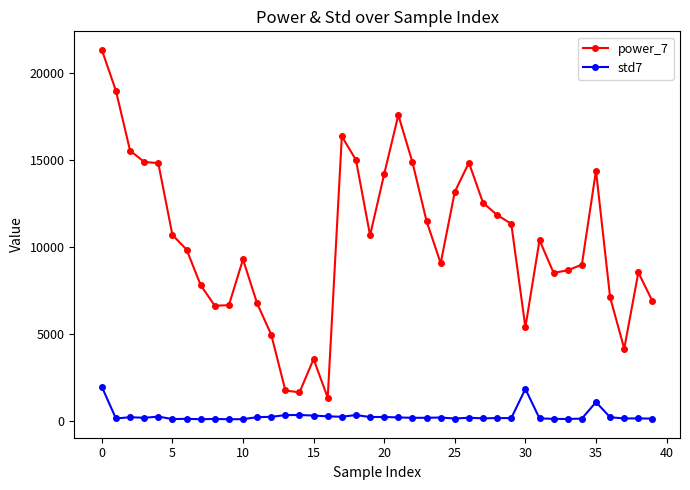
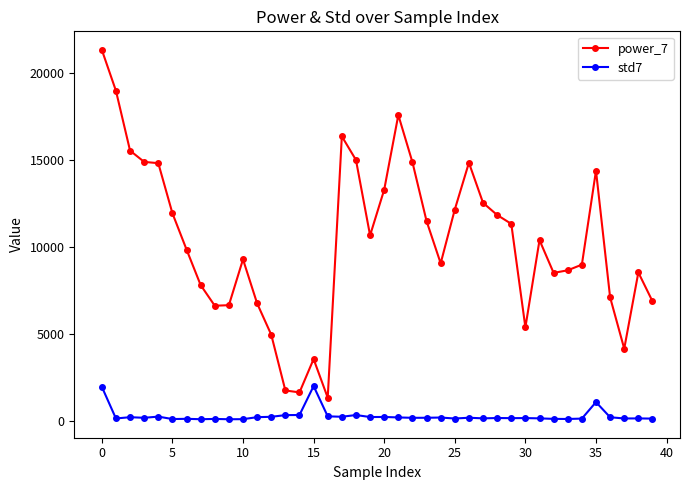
power_7, 5: 10700 -> 11900
std7, 15: 300 -> 2000
power_7, 20: 14200 -> 13300
power_7, 25: 13200 -> 12200
std7, 30: 1800 -> 200
